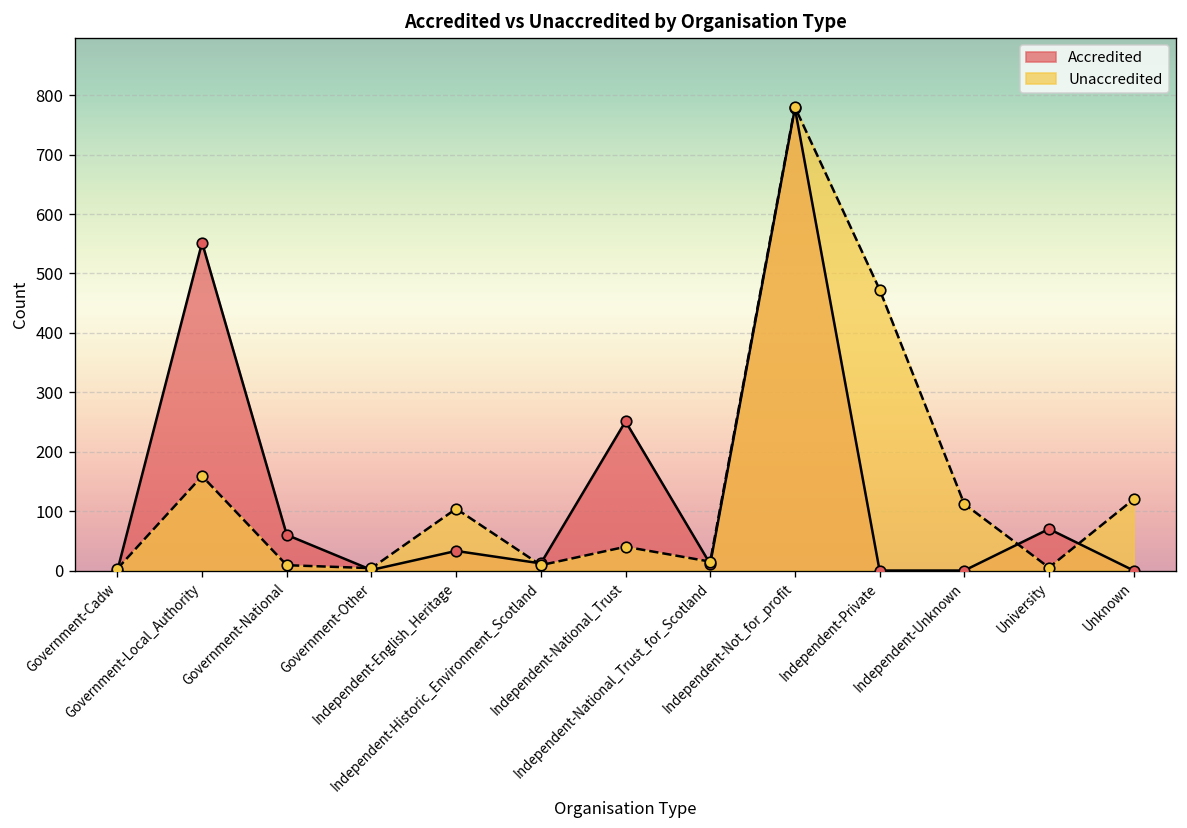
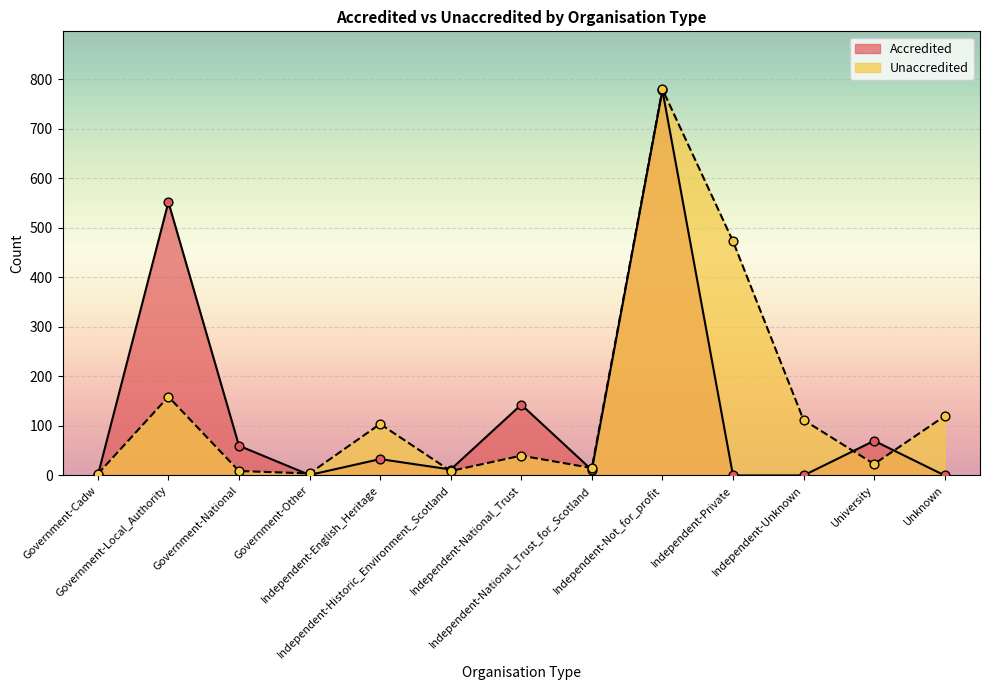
Accredited, Independent-National_Trust: 250 -> 140
Unaccredited, University: 10 -> 20
